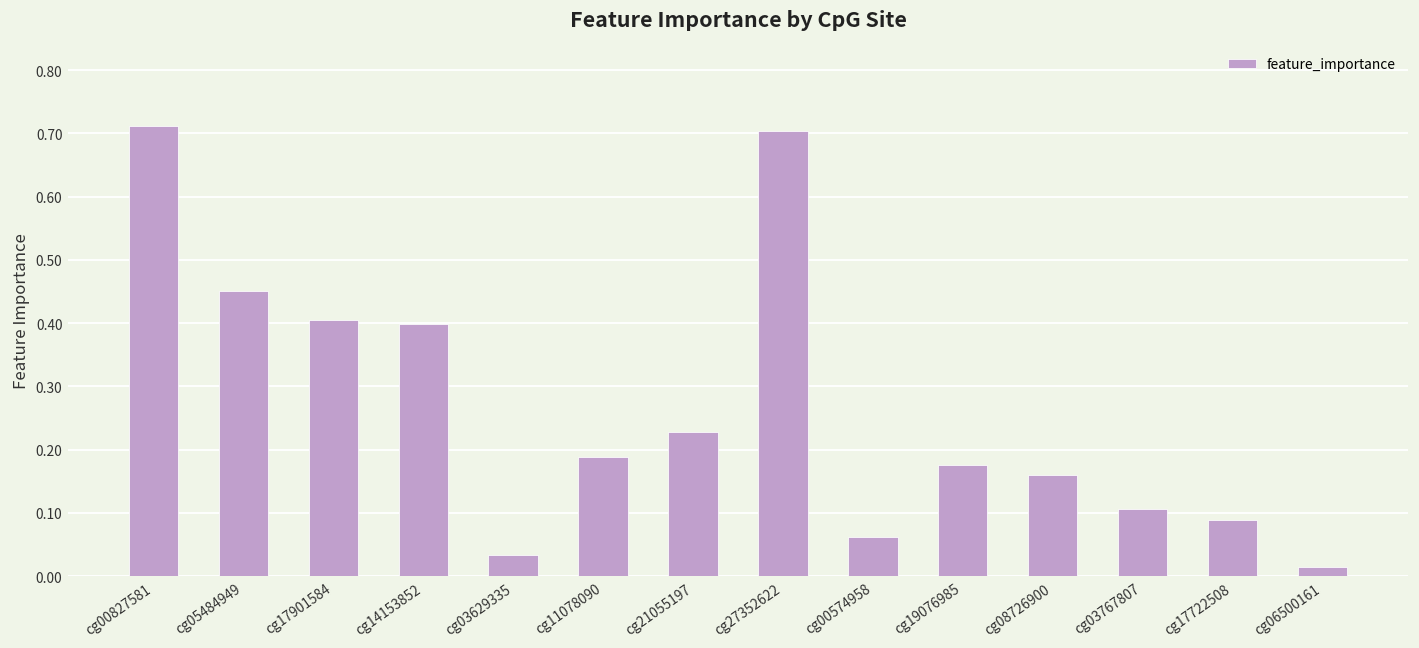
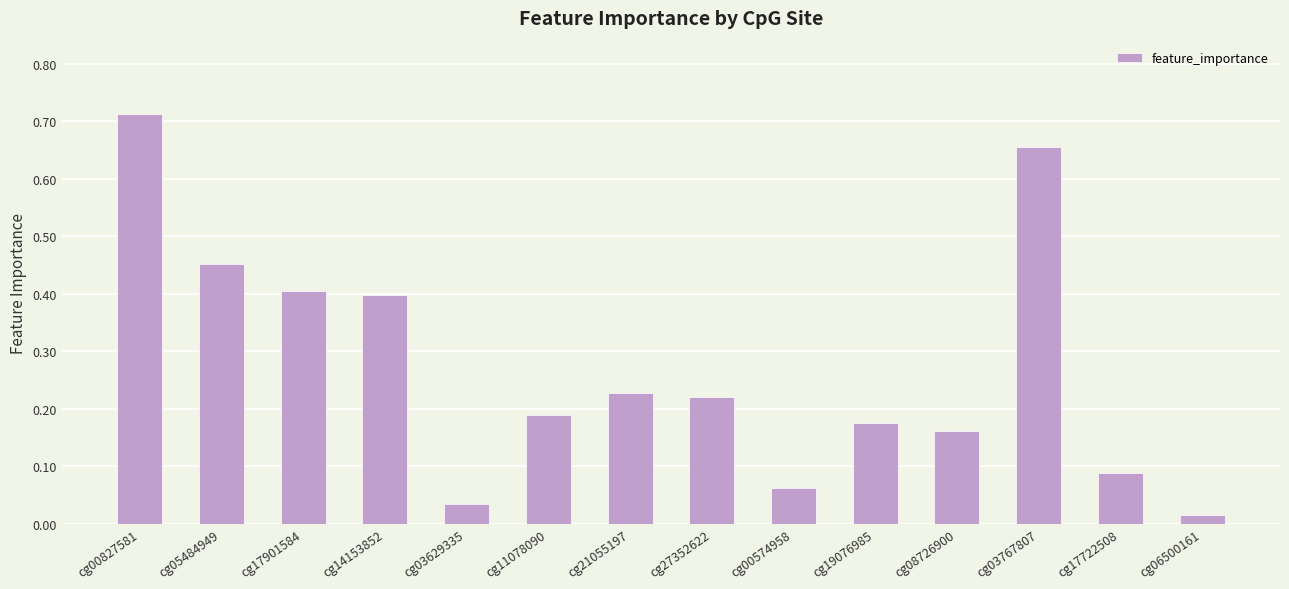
cg27352622: 0.70 -> 0.22
cg03767807: 0.11 -> 0.65
